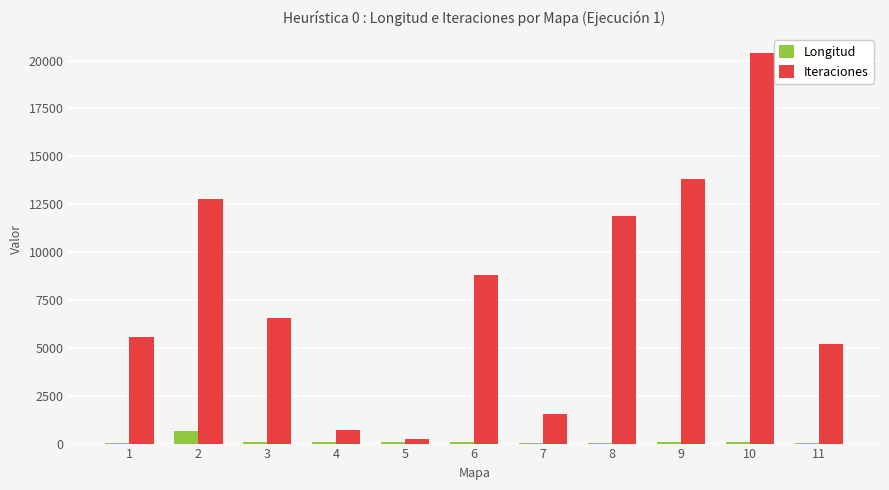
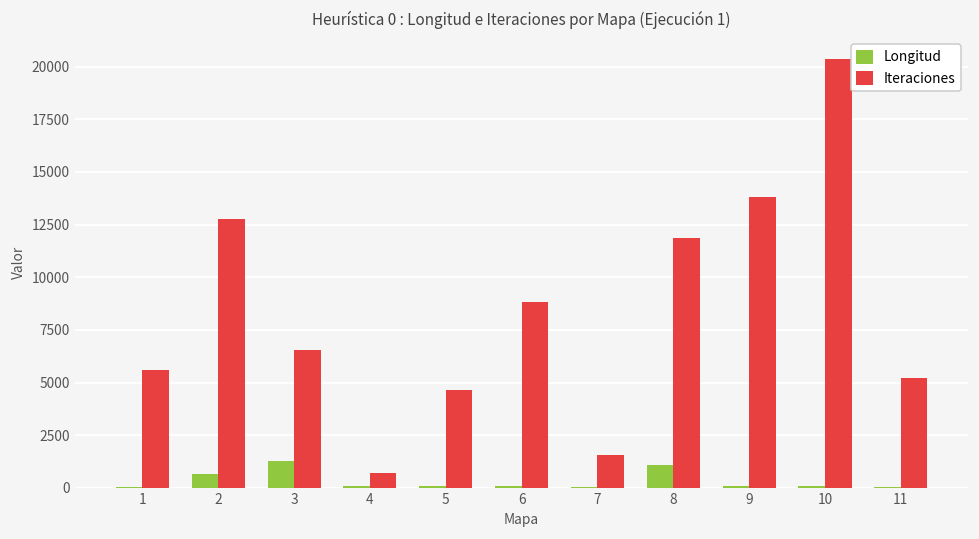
Longitud, 3: 100 -> 1300
Iteraciones, 5: 300 -> 4600
Longitud, 8: 100 -> 1100
